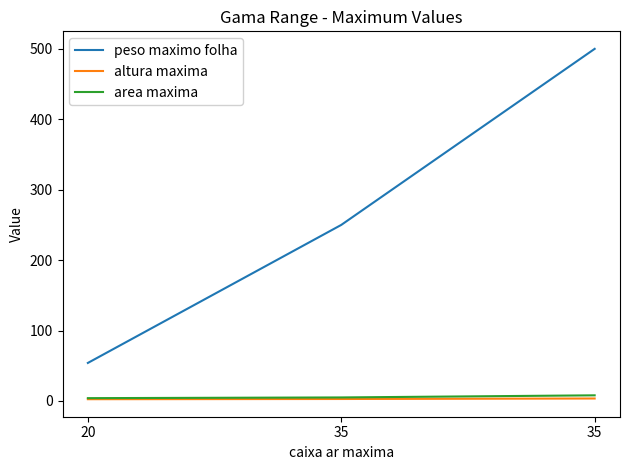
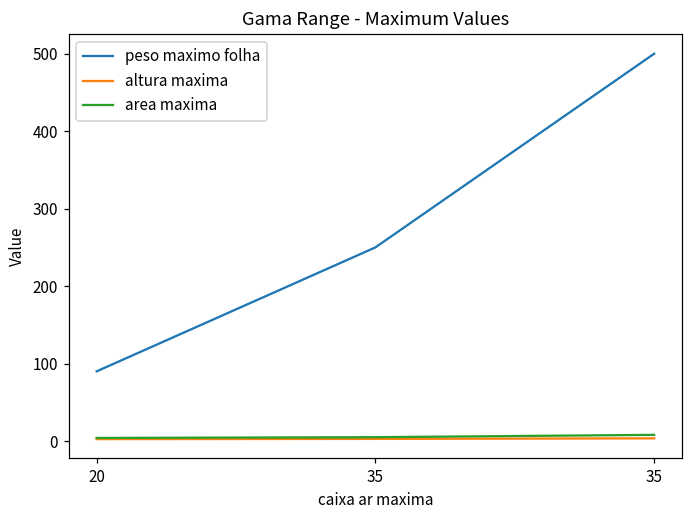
peso maximo folha, 20: 50 -> 90
